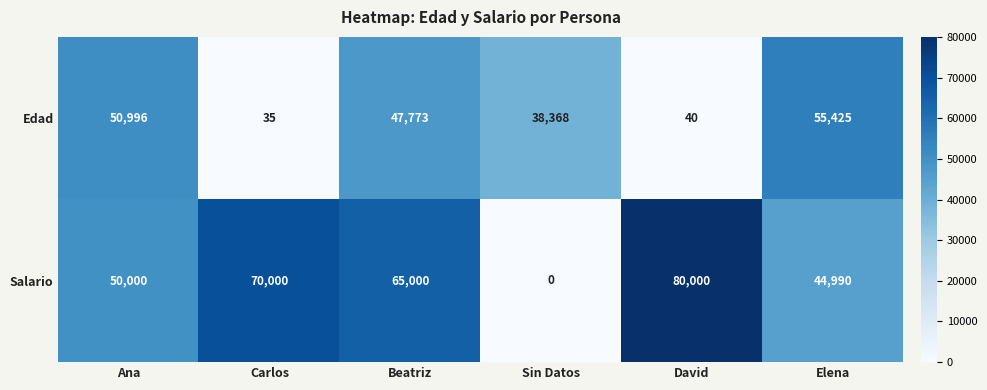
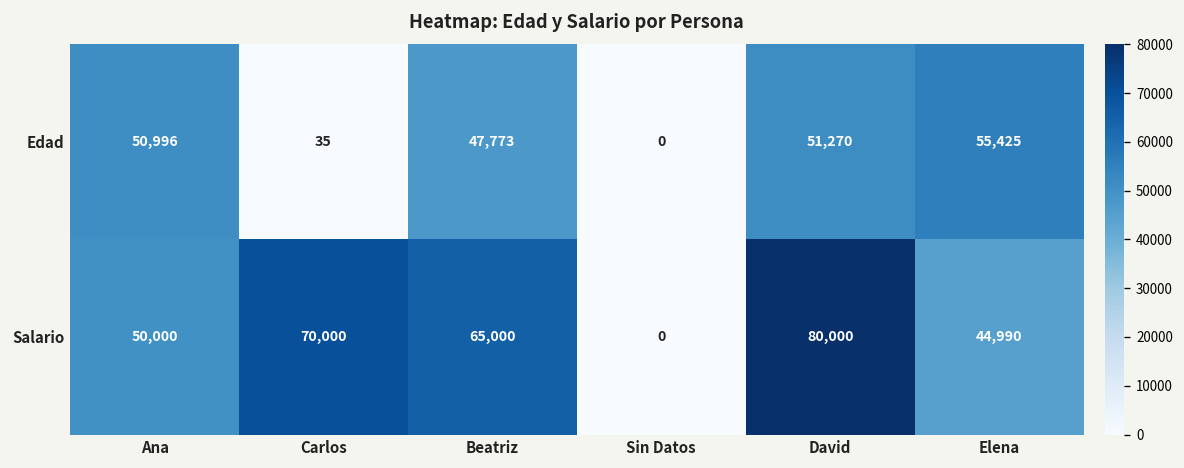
Edad, Sin Datos: 38,368 -> 0
Edad, David: 40 -> 51,270
